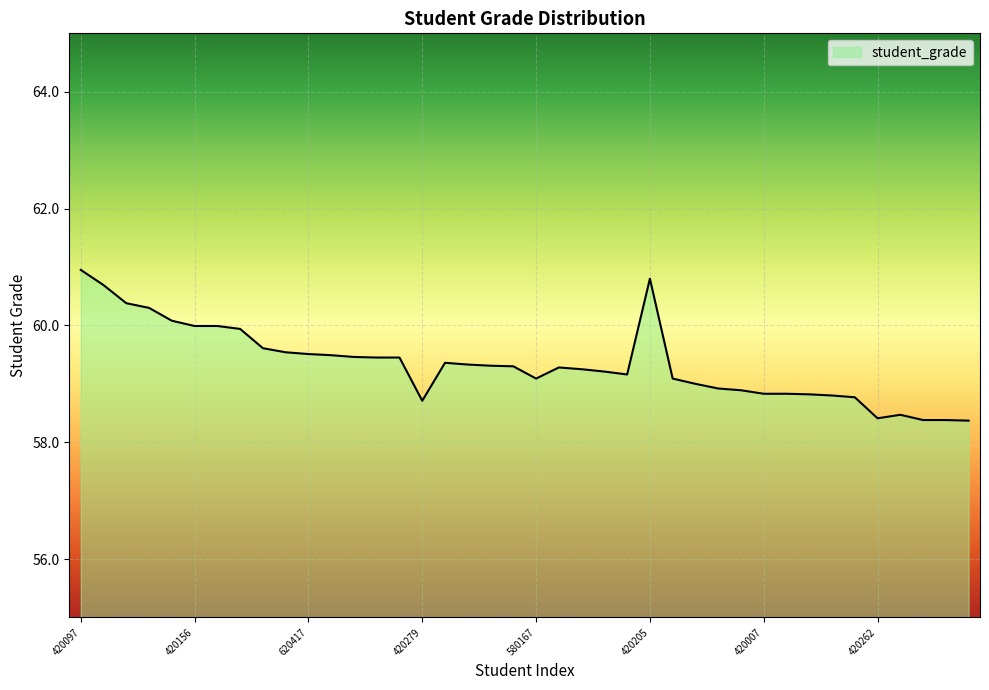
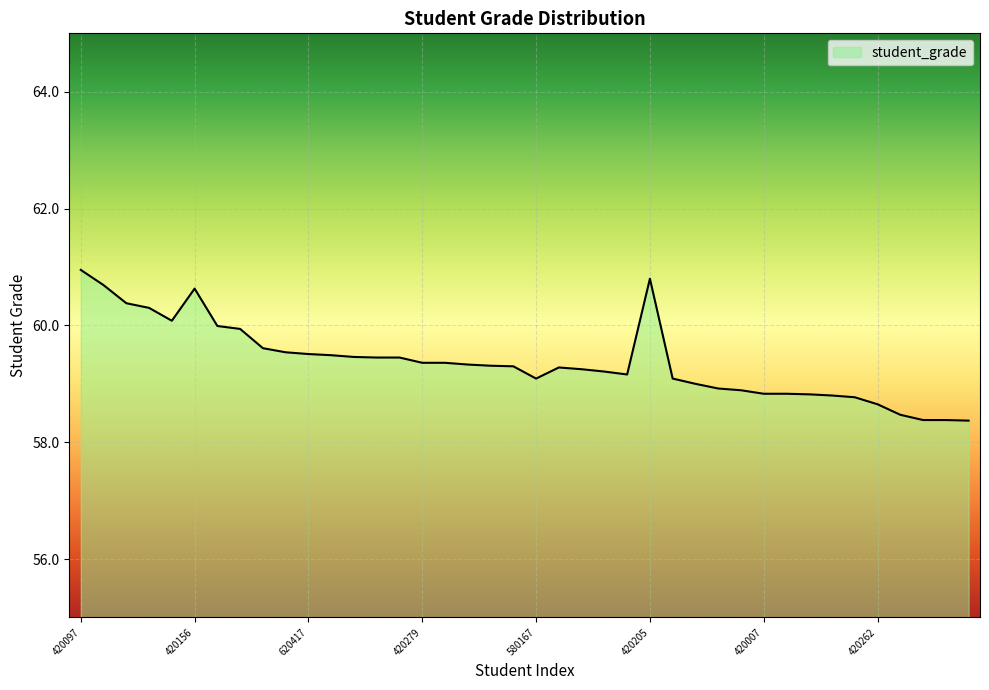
420156: 60.0 -> 60.6
420279: 58.7 -> 59.4
420262: 58.4 -> 58.7
